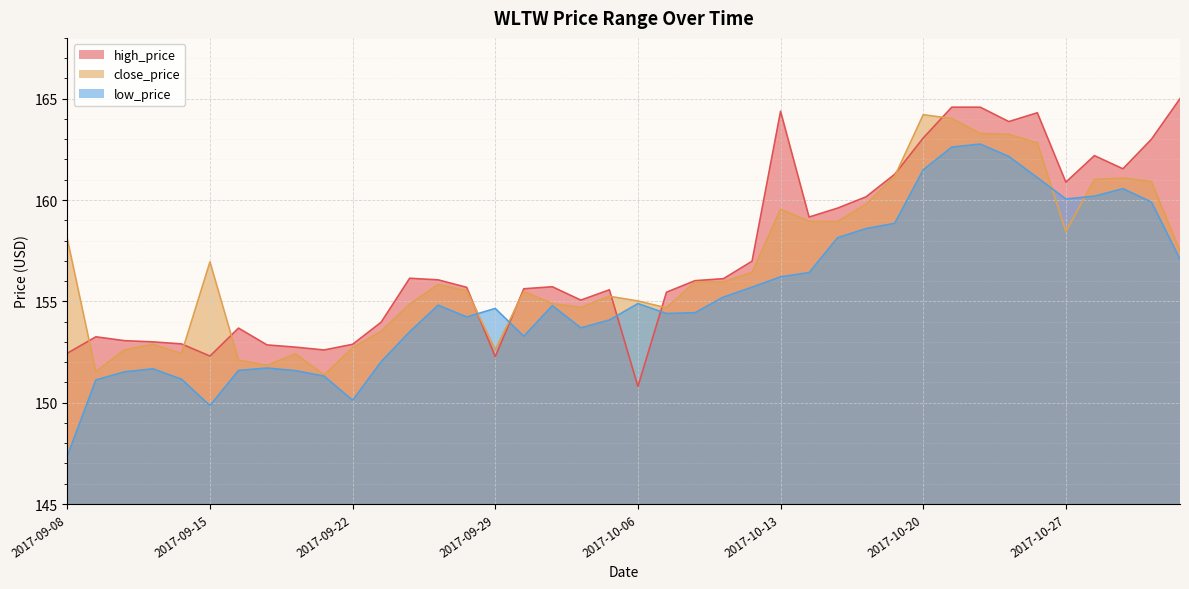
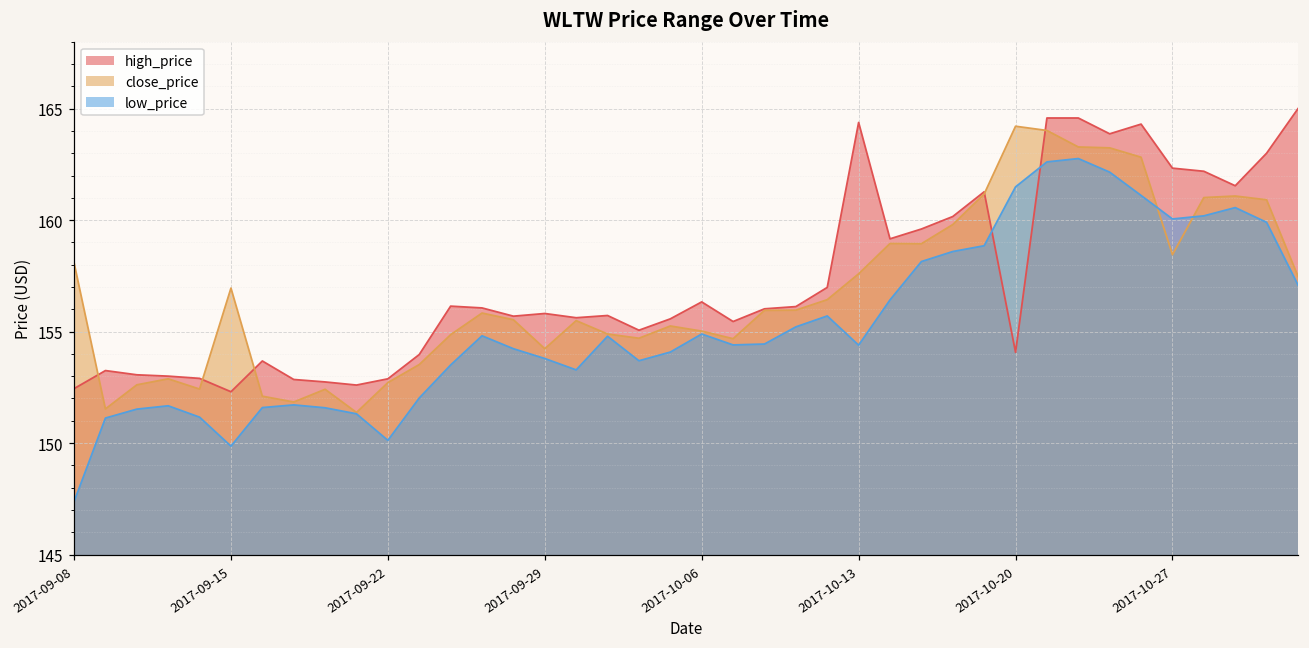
high_price, 2017-09-29: 152.3 -> 155.8
close_price, 2017-09-29: 152.6 -> 154.2
low_price, 2017-09-29: 154.7 -> 153.8
high_price, 2017-10-06: 150.8 -> 156.3
close_price, 2017-10-13: 159.5 -> 157.6
low_price, 2017-10-13: 156.2 -> 154.4
high_price, 2017-10-20: 163.1 -> 154.1
high_price, 2017-10-27: 160.9 -> 162.3
